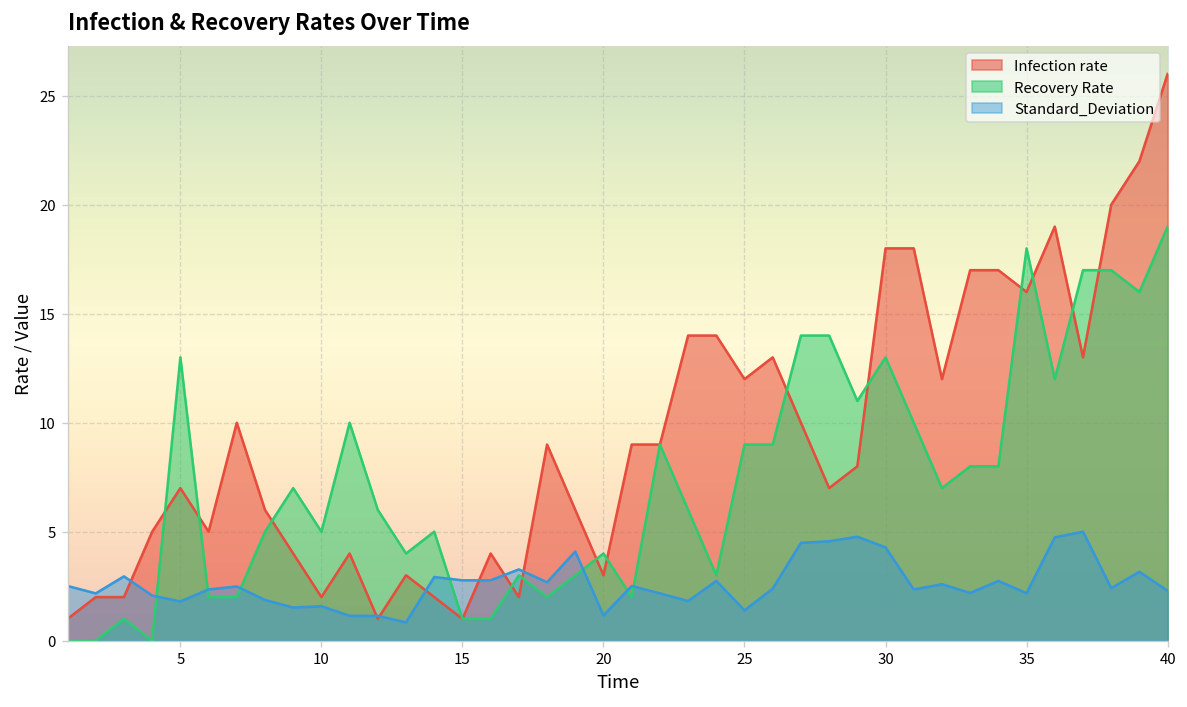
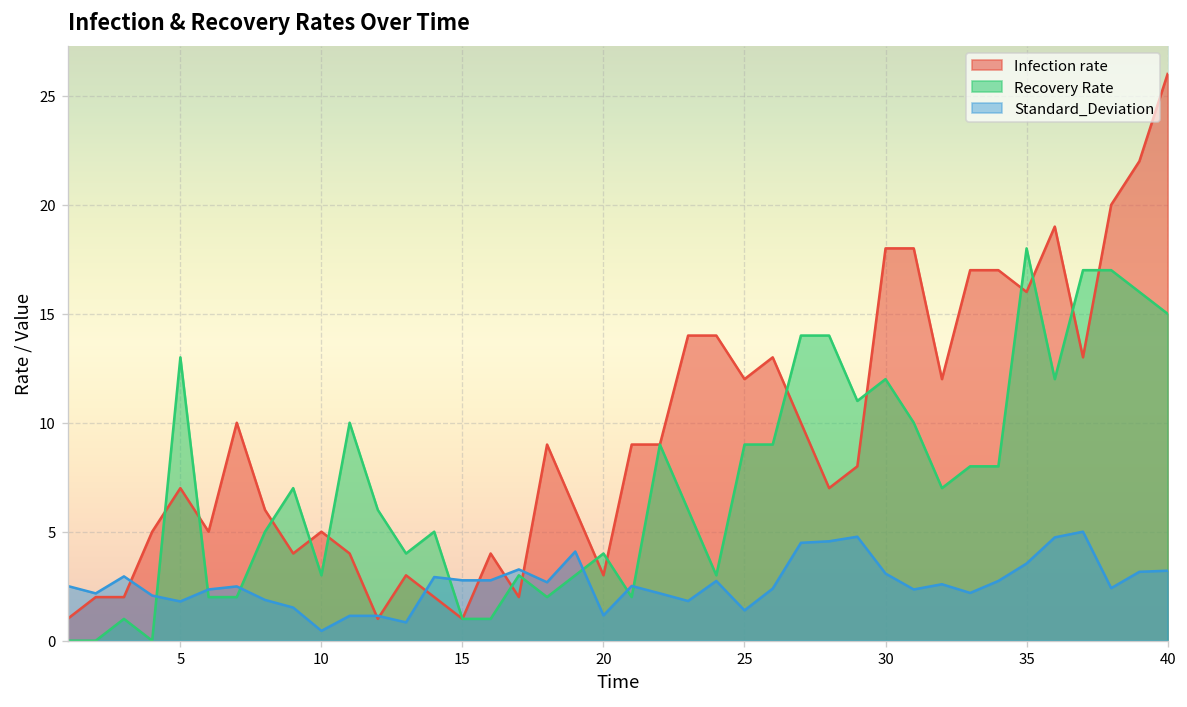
Infection rate, 10: 2 -> 5
Recovery Rate, 10: 5 -> 3
Standard_Deviation, 10: 1.6 -> 0.5
Recovery Rate, 30: 13 -> 12
Standard_Deviation, 30: 4.3 -> 3.1
Standard_Deviation, 35: 2.2 -> 3.5
Recovery Rate, 40: 19 -> 15
Standard_Deviation, 40: 2.3 -> 3.2
